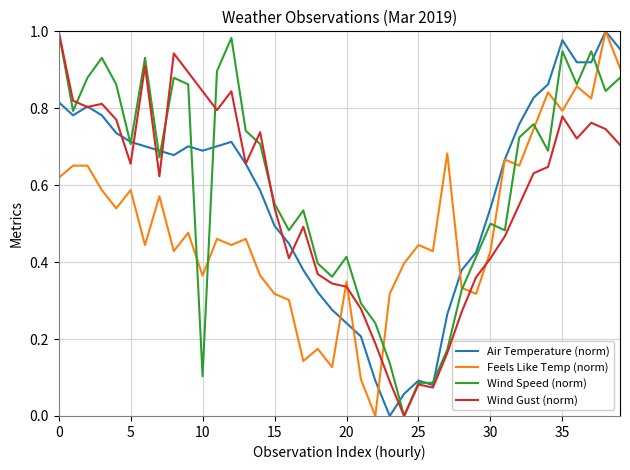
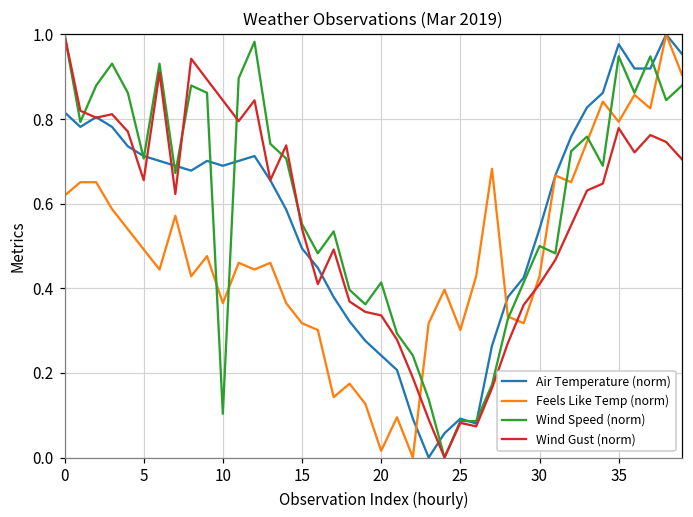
Feels Like Temp (norm), 5: 0.59 -> 0.49
Feels Like Temp (norm), 20: 0.35 -> 0.02
Feels Like Temp (norm), 25: 0.44 -> 0.30
